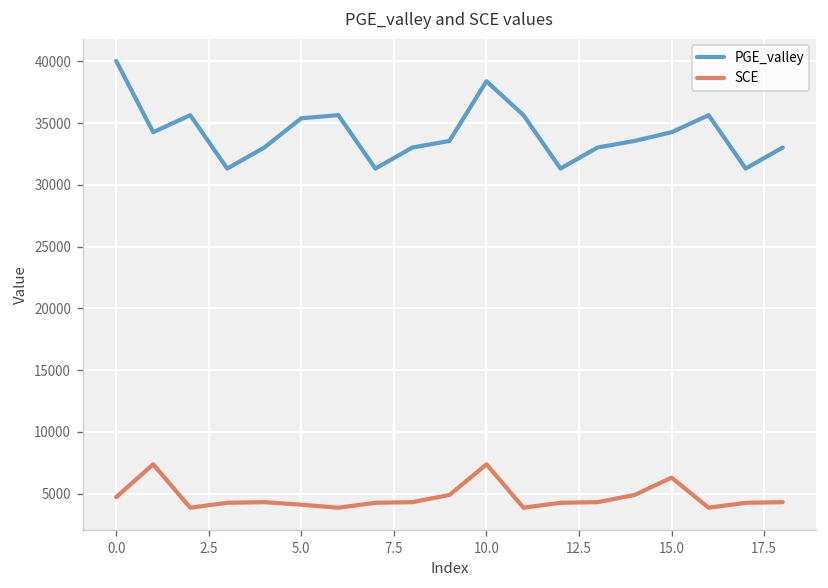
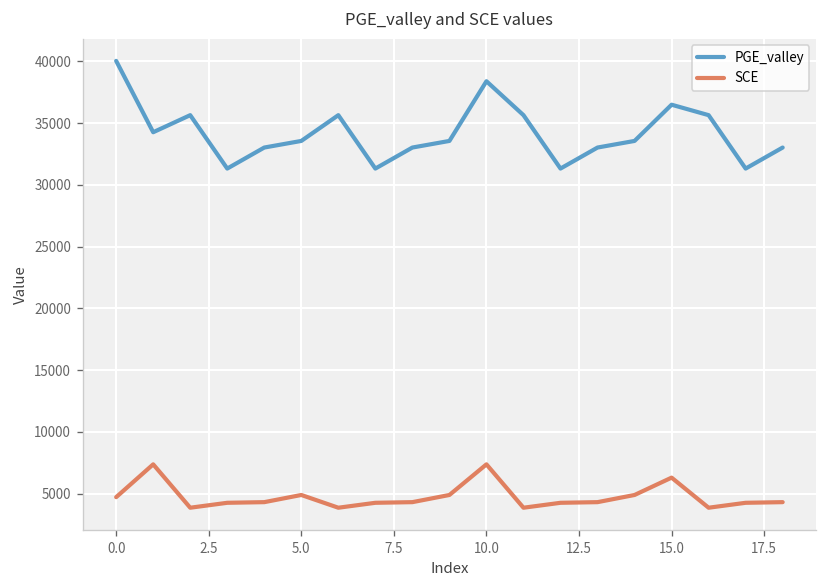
PGE_valley, 5.0: 35400 -> 33600
SCE, 5.0: 4100 -> 4900
PGE_valley, 15.0: 34300 -> 36500
